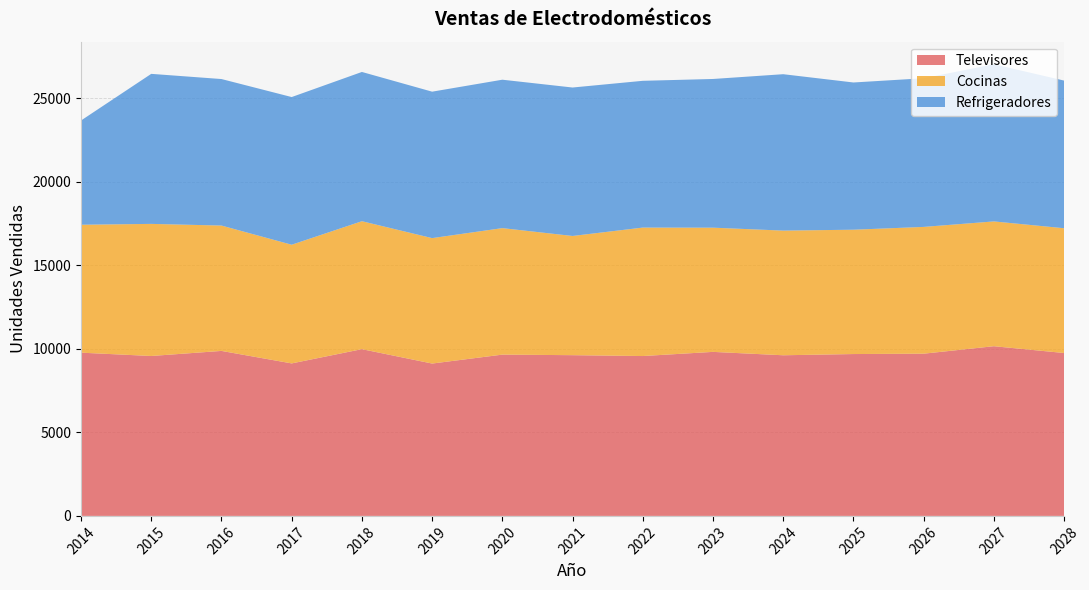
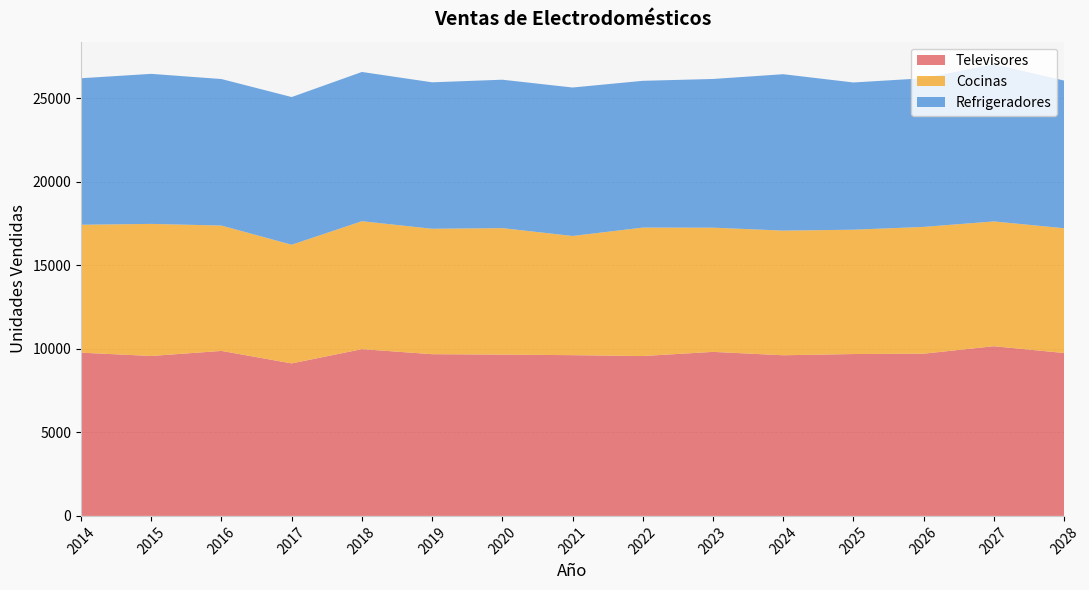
Refrigeradores, 2014: 6200 -> 8800
Televisores, 2019: 9100 -> 9700
